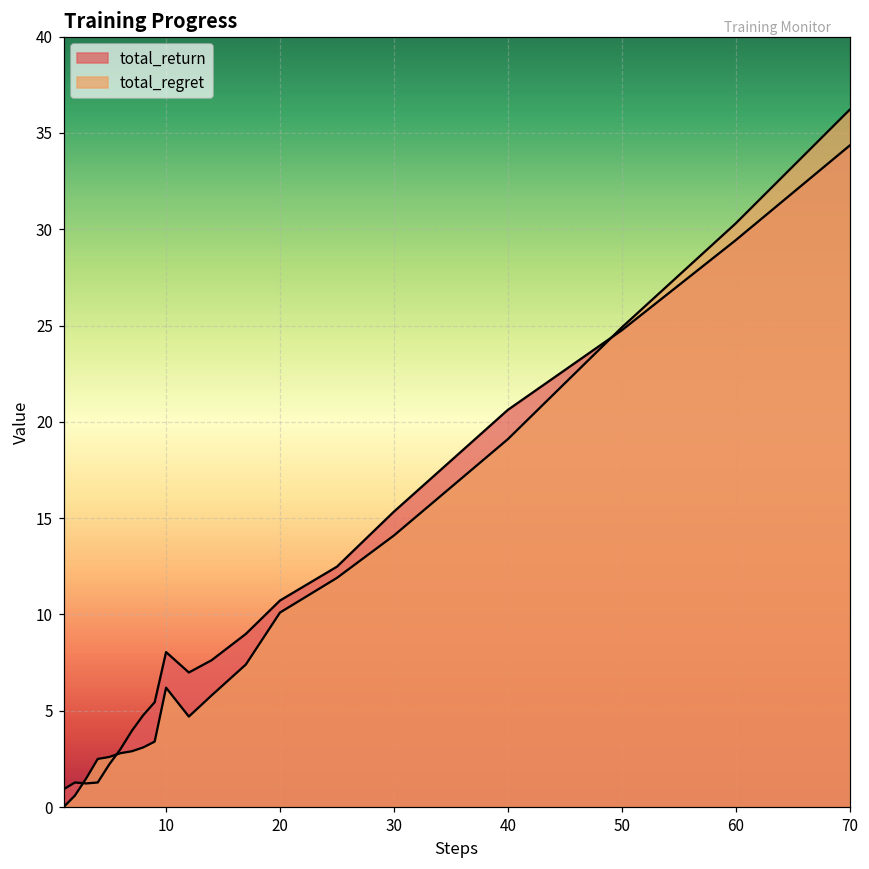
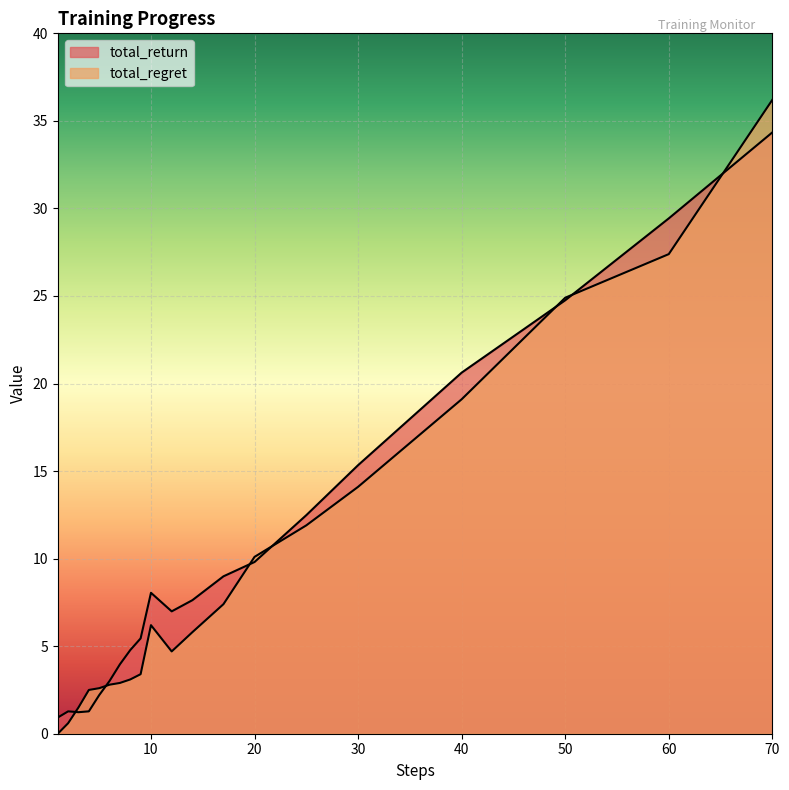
total_return, 20: 10.7 -> 9.8
total_regret, 60: 30.3 -> 27.4
